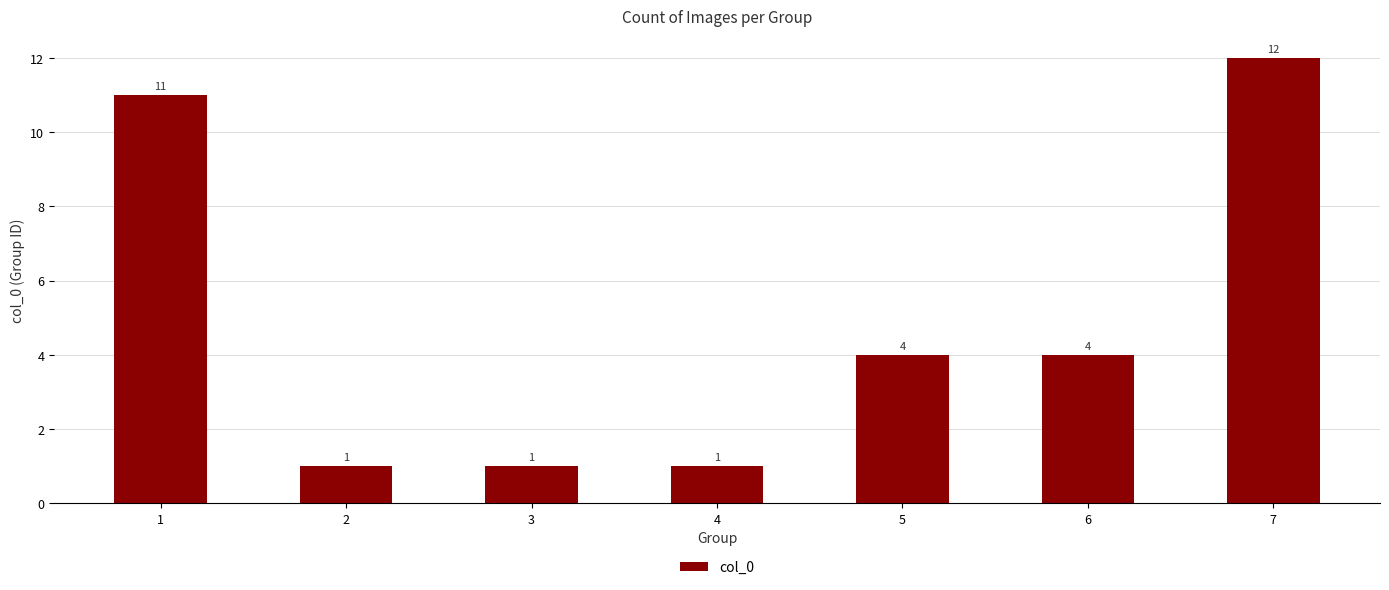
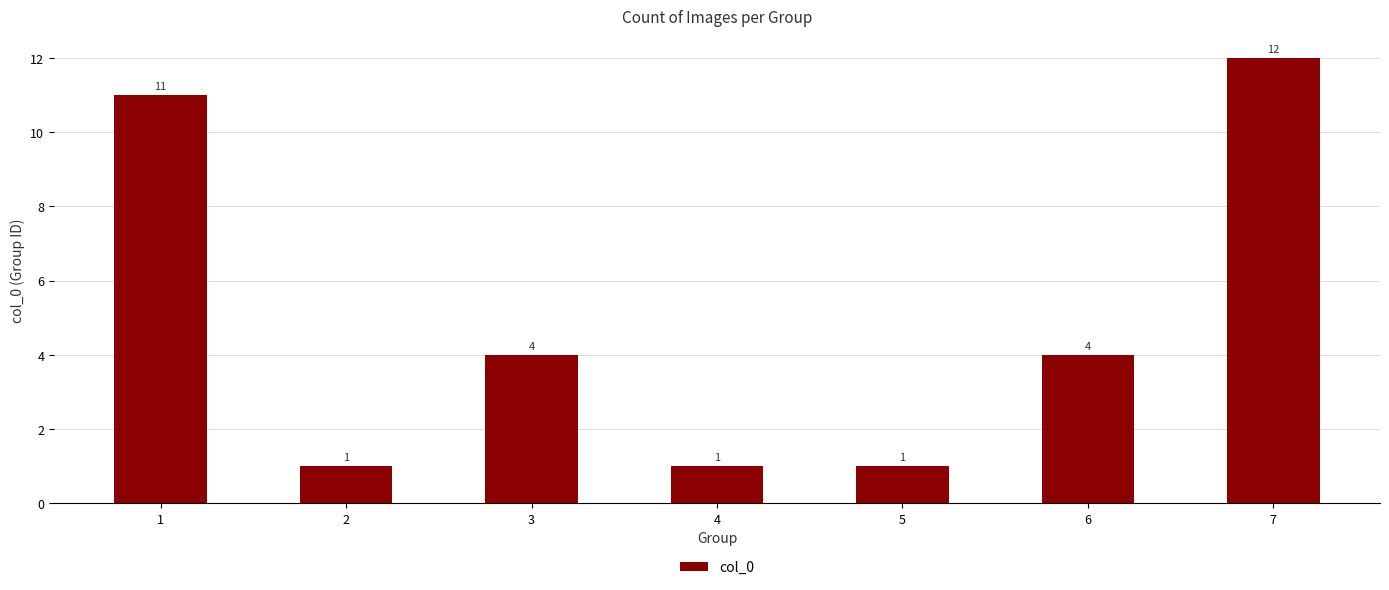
3: 1 -> 4
5: 4 -> 1
